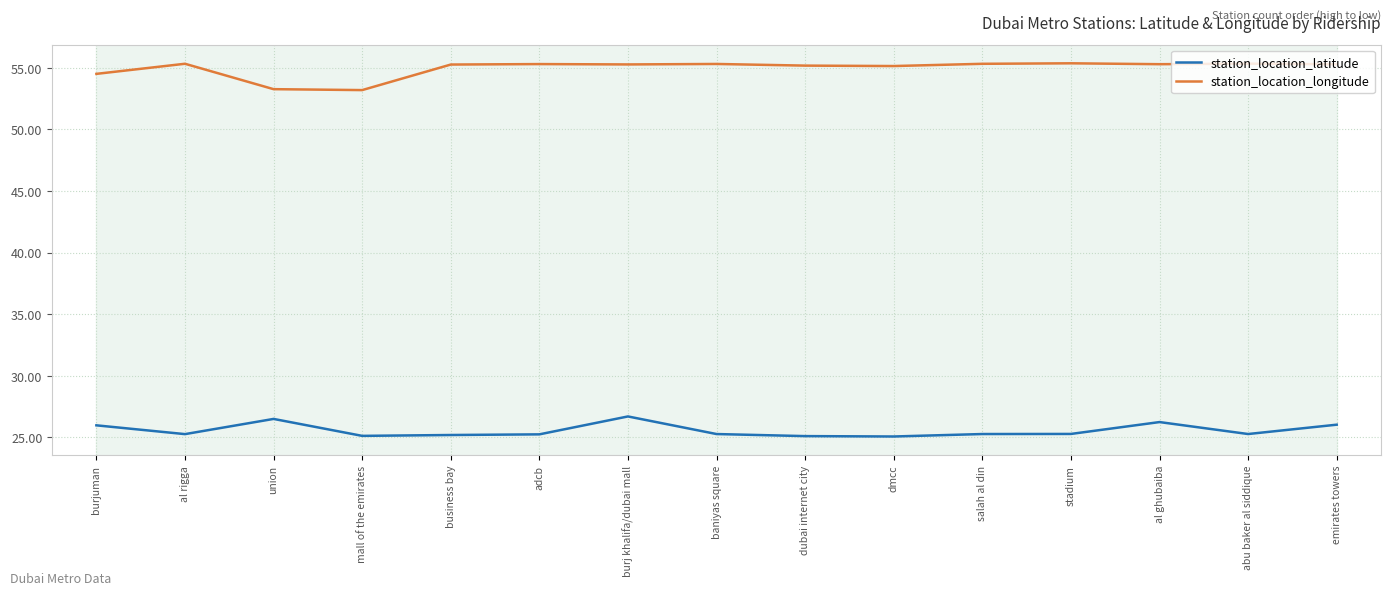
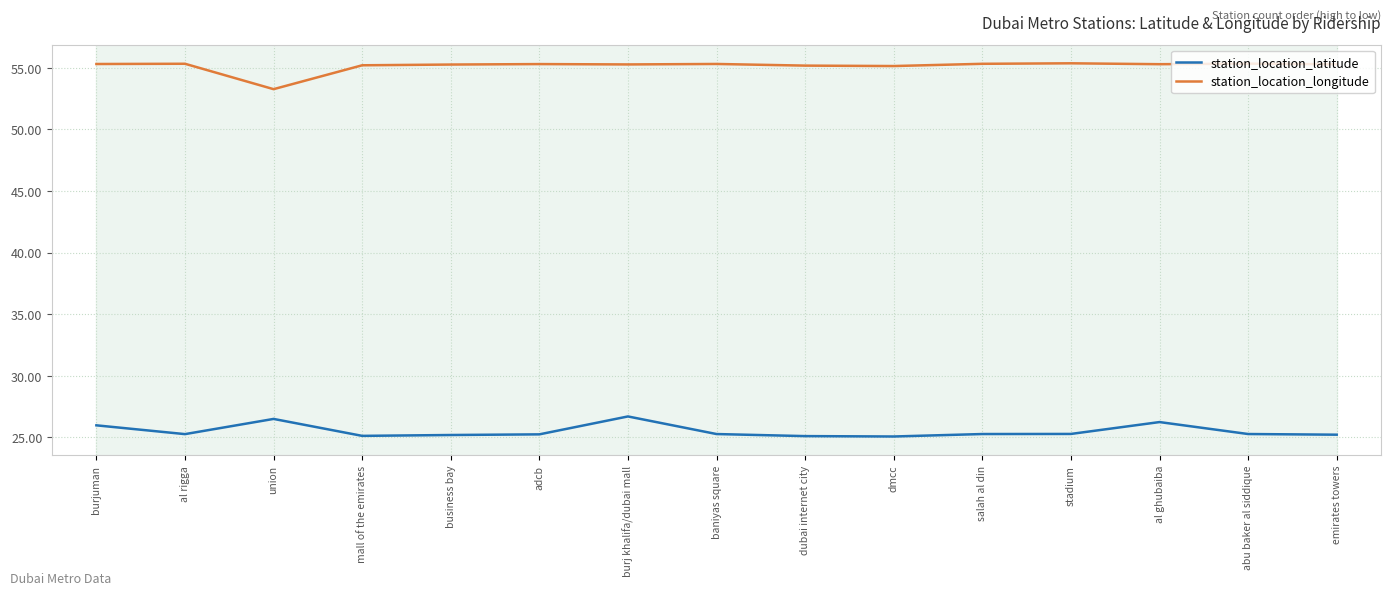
station_location_longitude, burjuman: 54.5 -> 55.3
station_location_longitude, mall of the emirates: 53.2 -> 55.2
station_location_latitude, emirates towers: 26.0 -> 25.2
